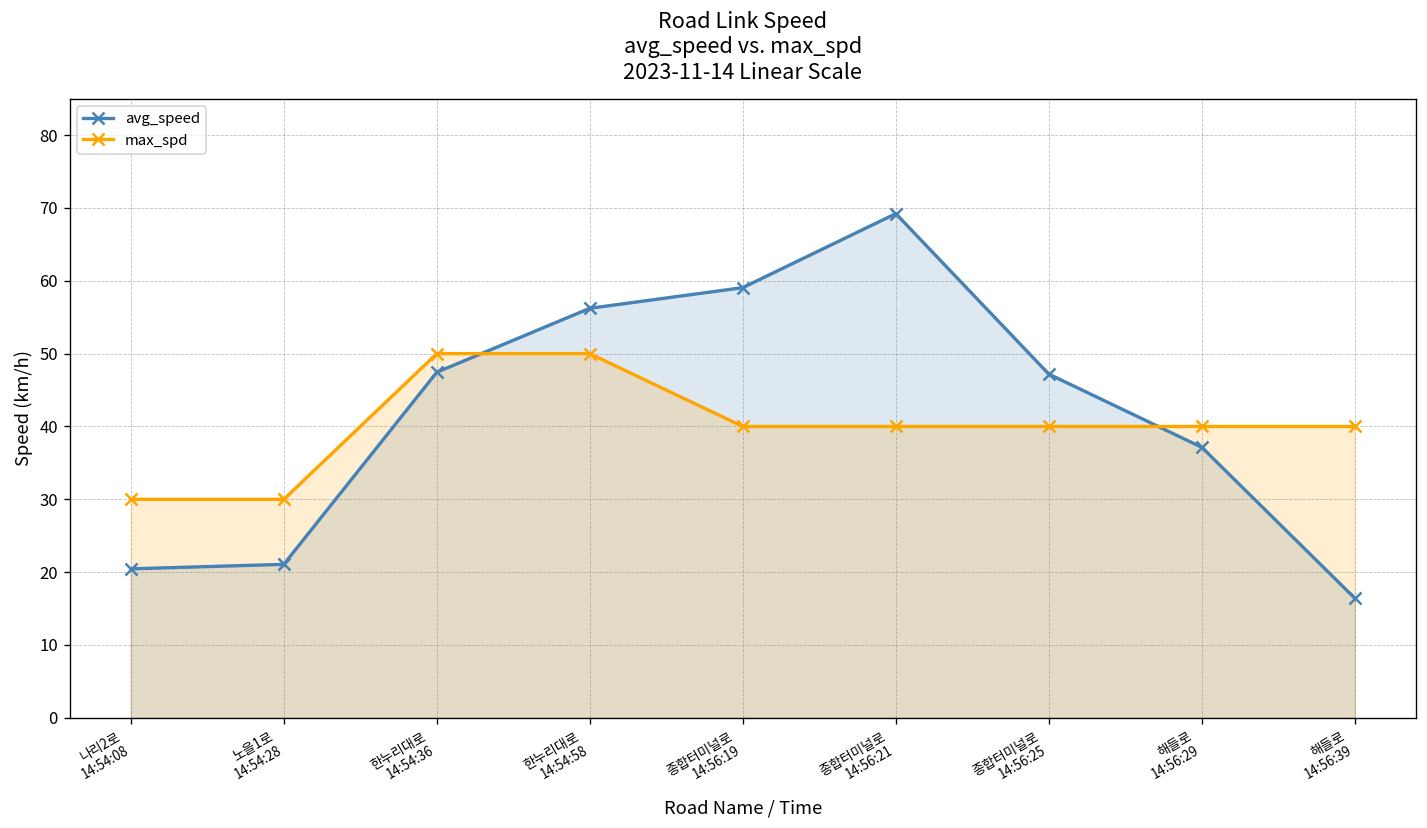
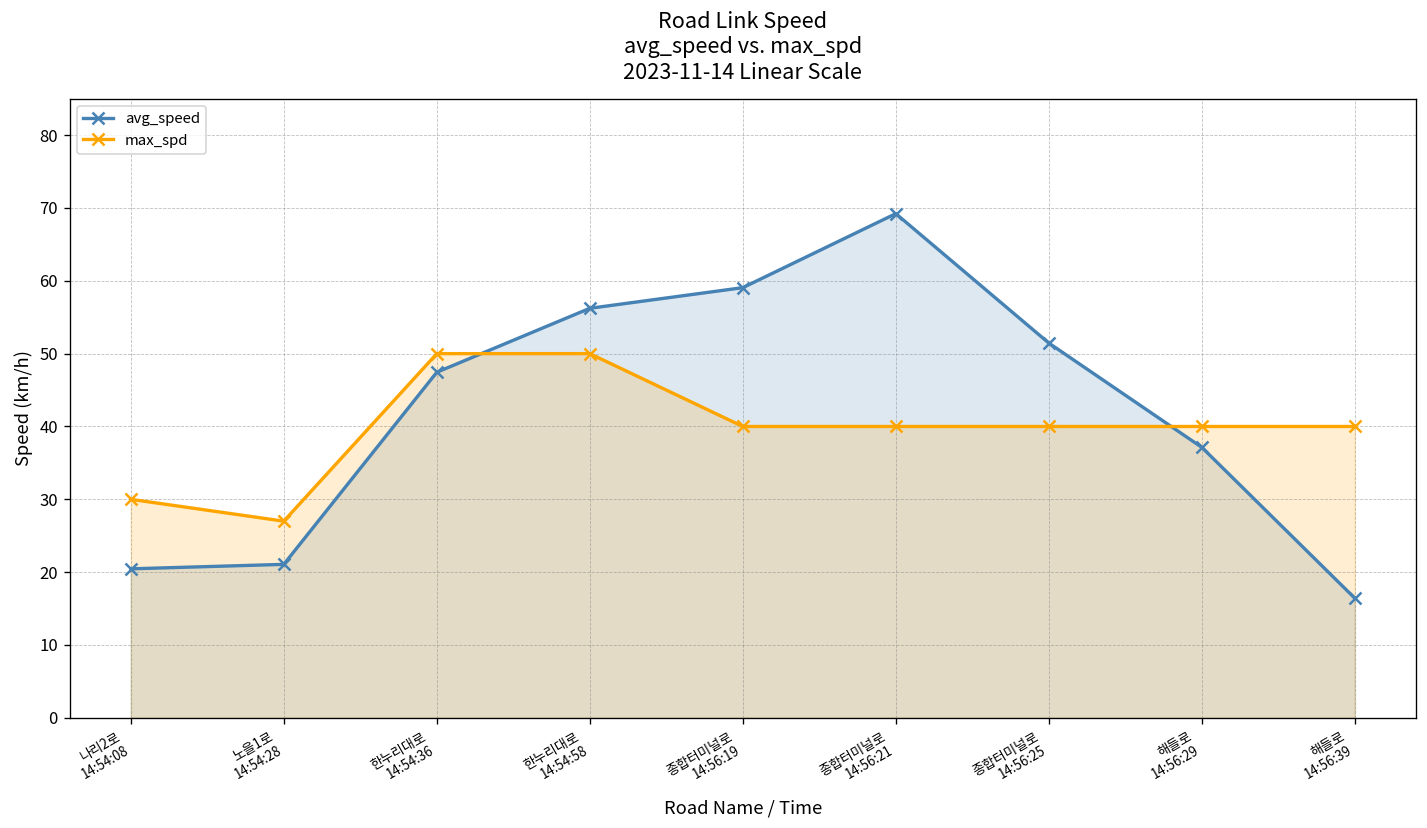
max_spd, 노을1로 14:54:28: 30 -> 27
avg_speed, 종합터미널로 14:56:25: 47 -> 51
